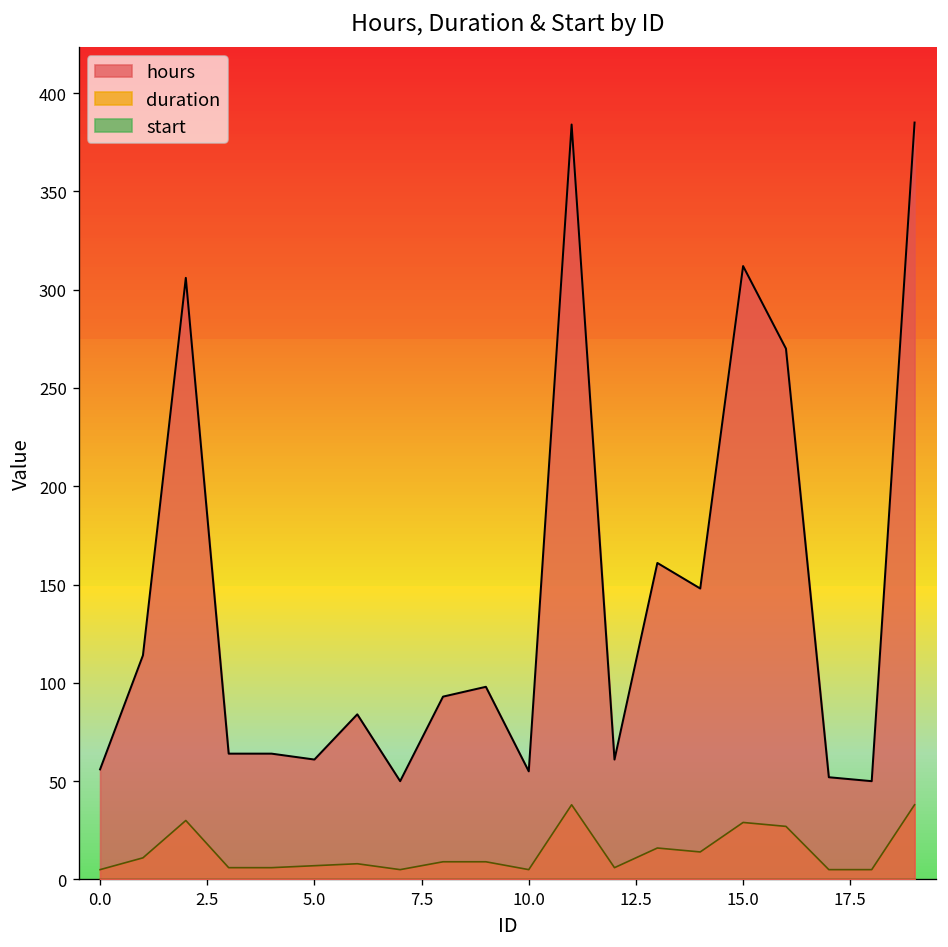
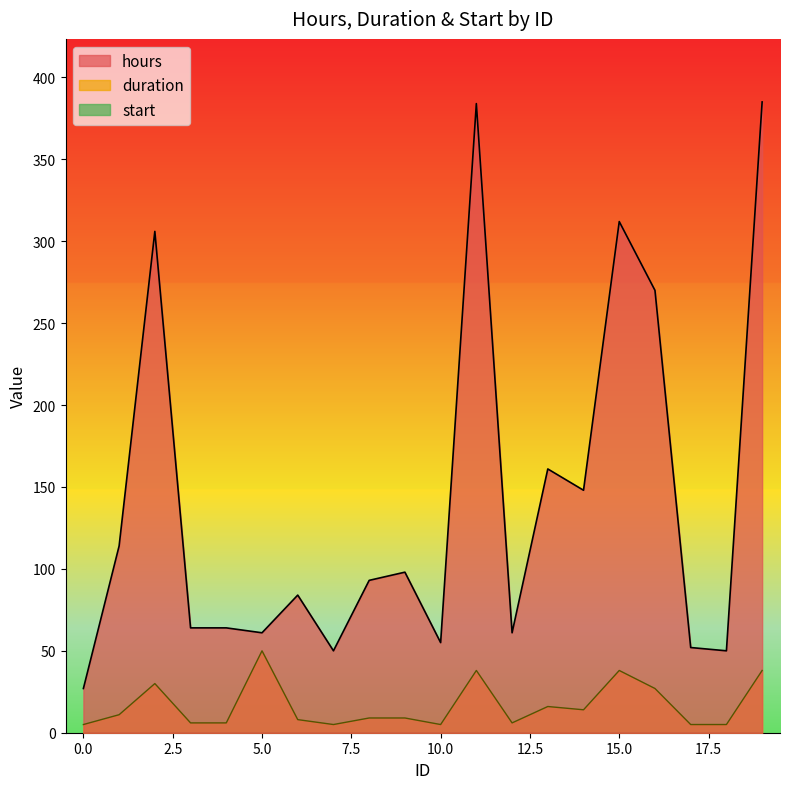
hours, 0.0: 56 -> 27
duration, 5.0: 7 -> 50
duration, 15.0: 29 -> 38
